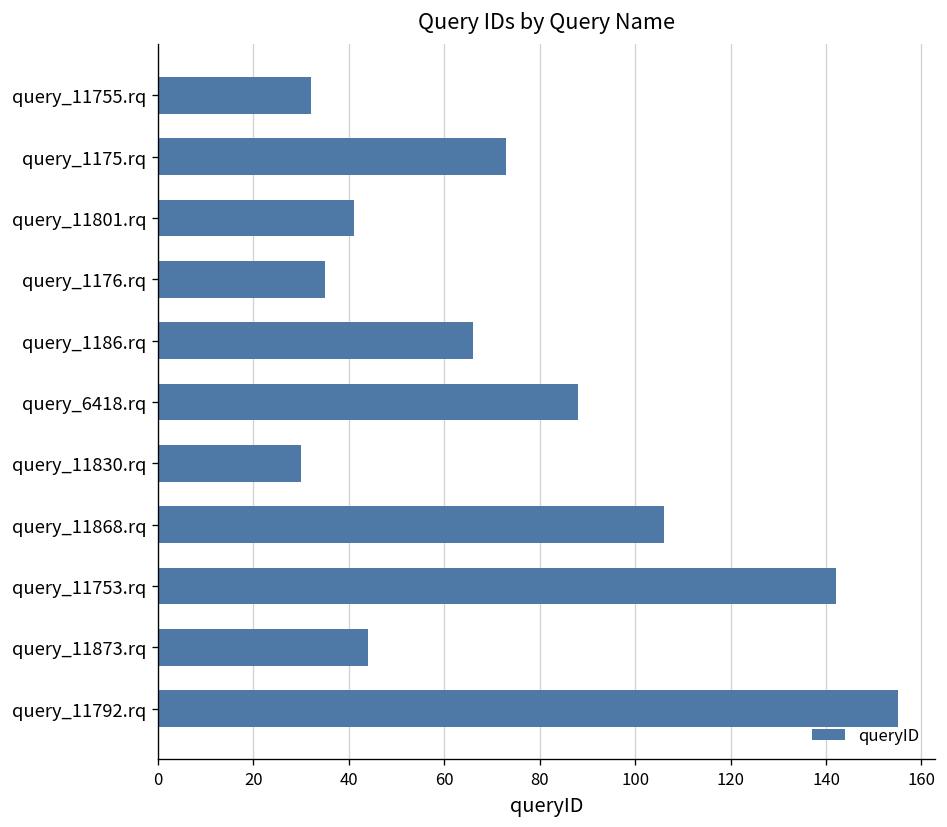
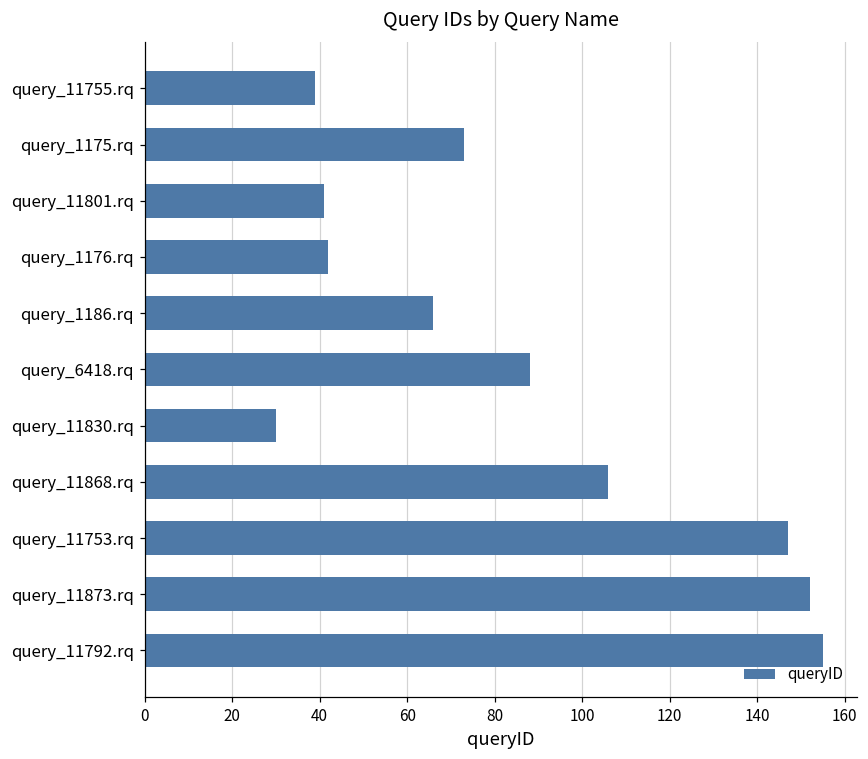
query_11755.rq: 32 -> 39
query_1176.rq: 35 -> 42
query_11753.rq: 142 -> 147
query_11873.rq: 44 -> 152
